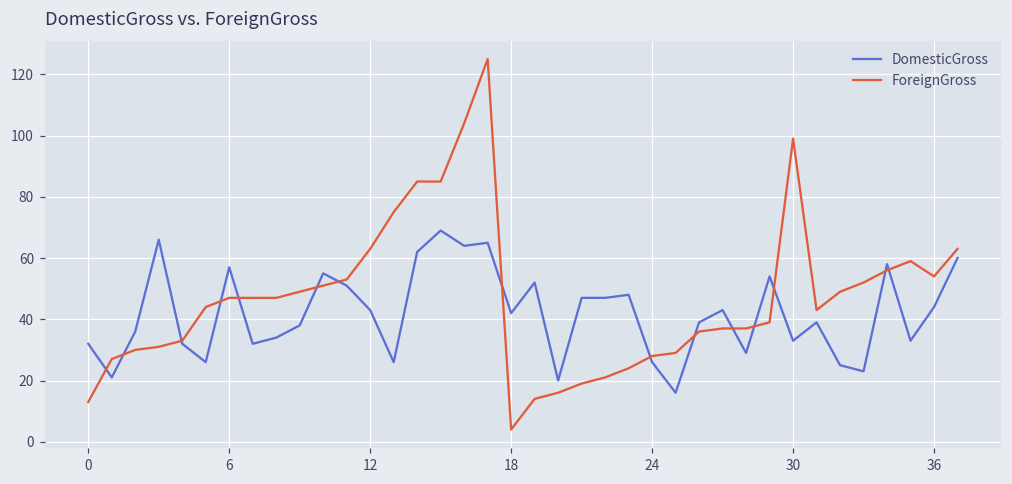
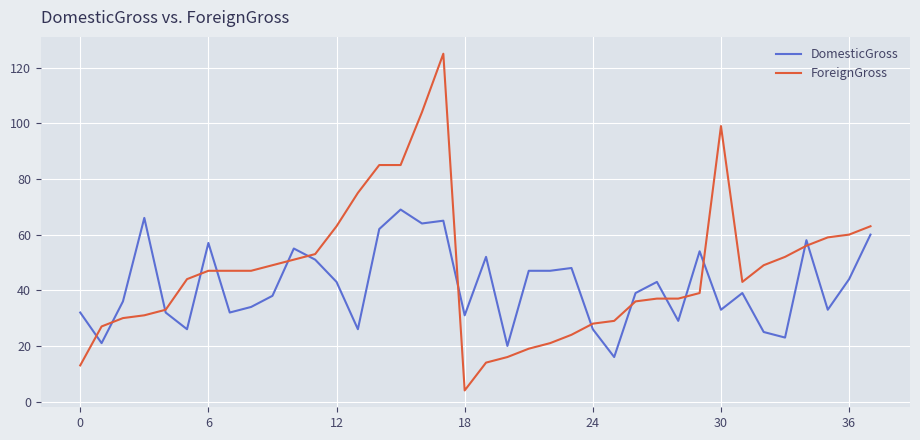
DomesticGross, 18: 42 -> 31
ForeignGross, 36: 54 -> 60
